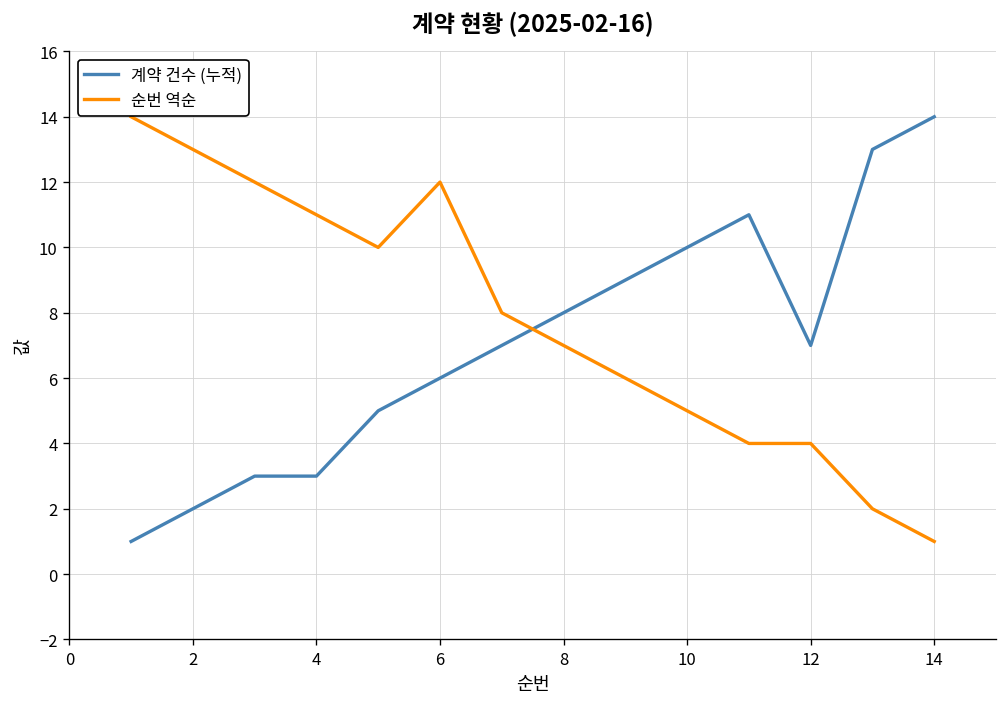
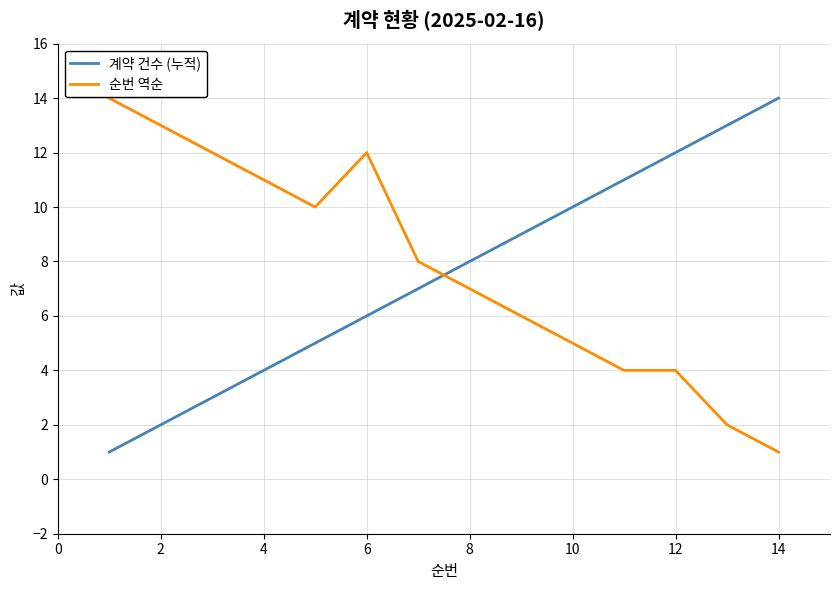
계약 건수 (누적), 4: 3 -> 4
계약 건수 (누적), 12: 7 -> 12
